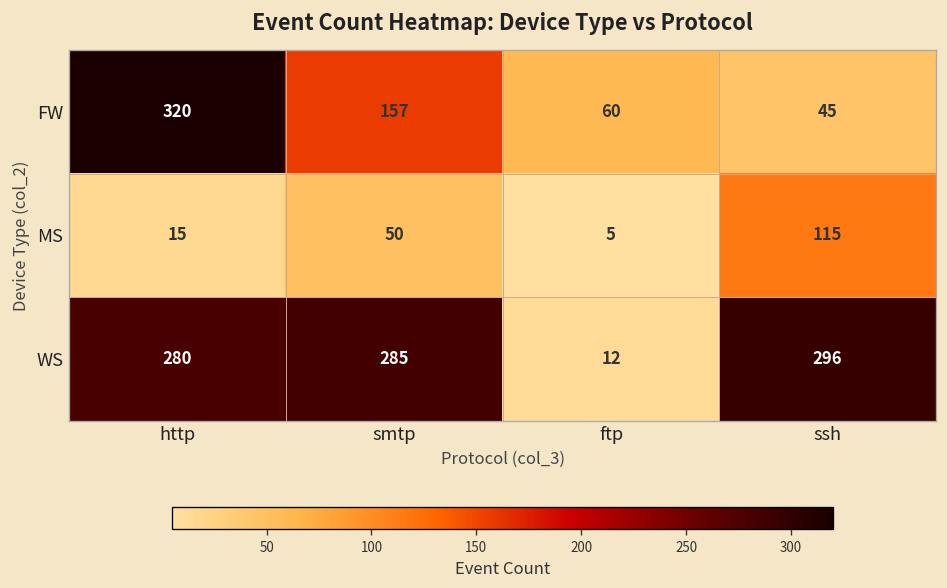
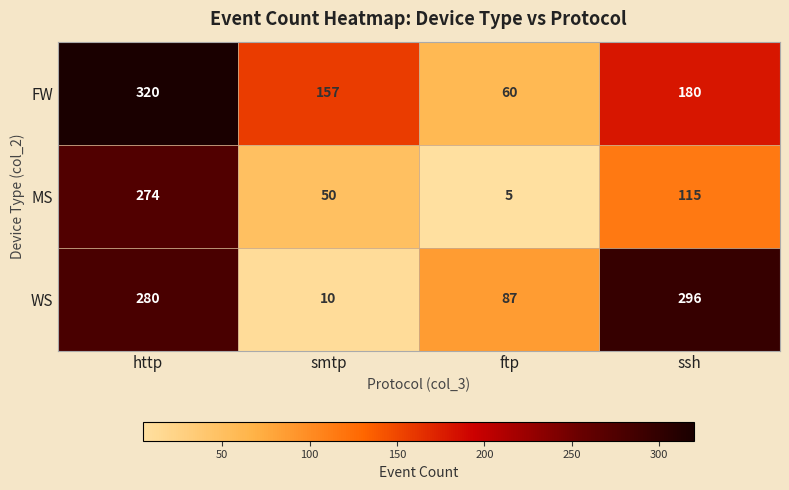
FW, ssh: 45 -> 180
MS, http: 15 -> 274
WS, smtp: 285 -> 10
WS, ftp: 12 -> 87
